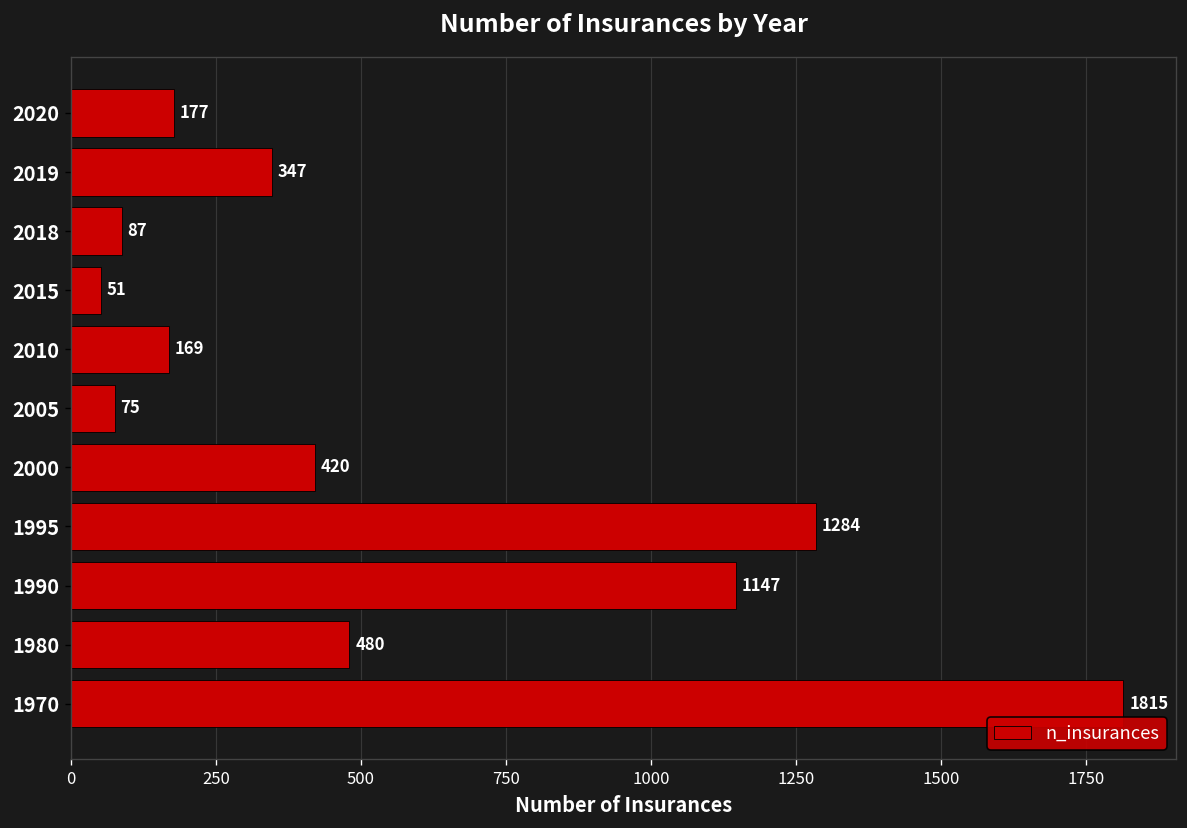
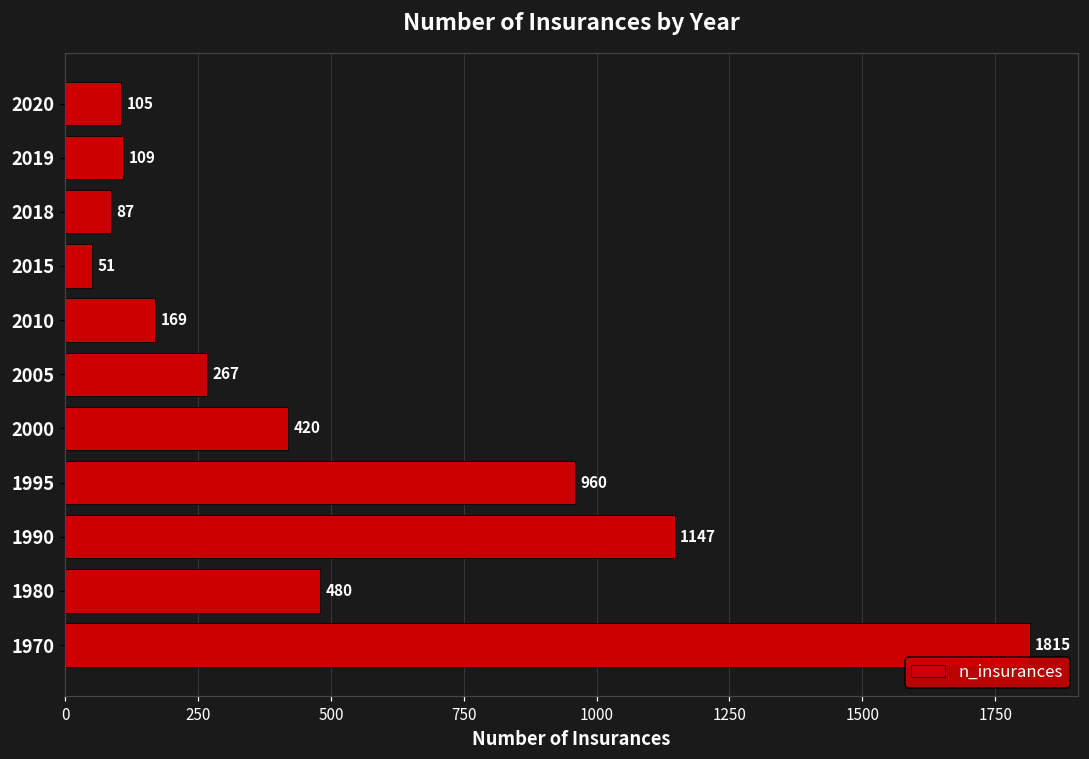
2020: 177 -> 105
2019: 347 -> 109
2005: 75 -> 267
1995: 1284 -> 960
